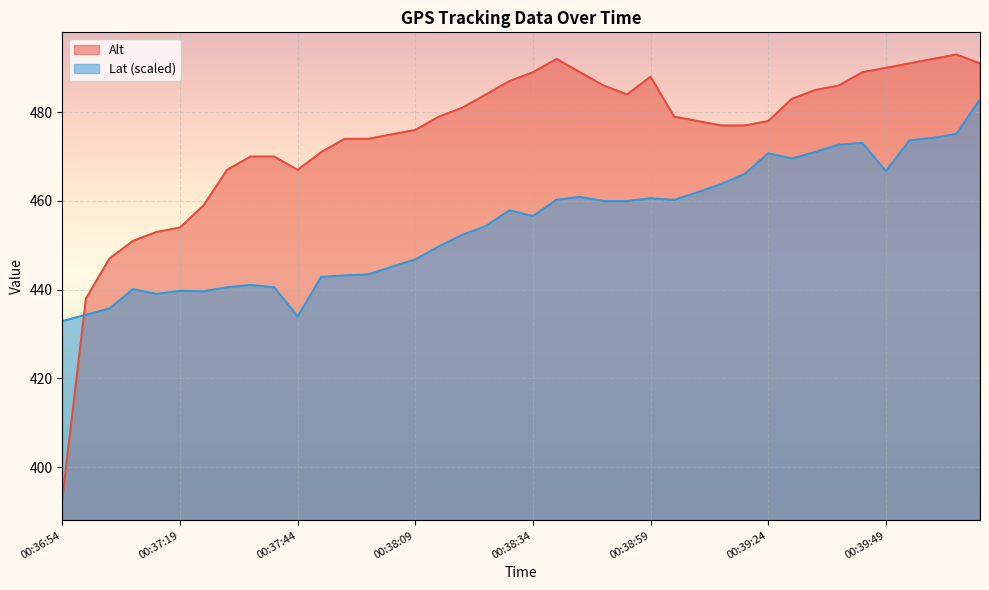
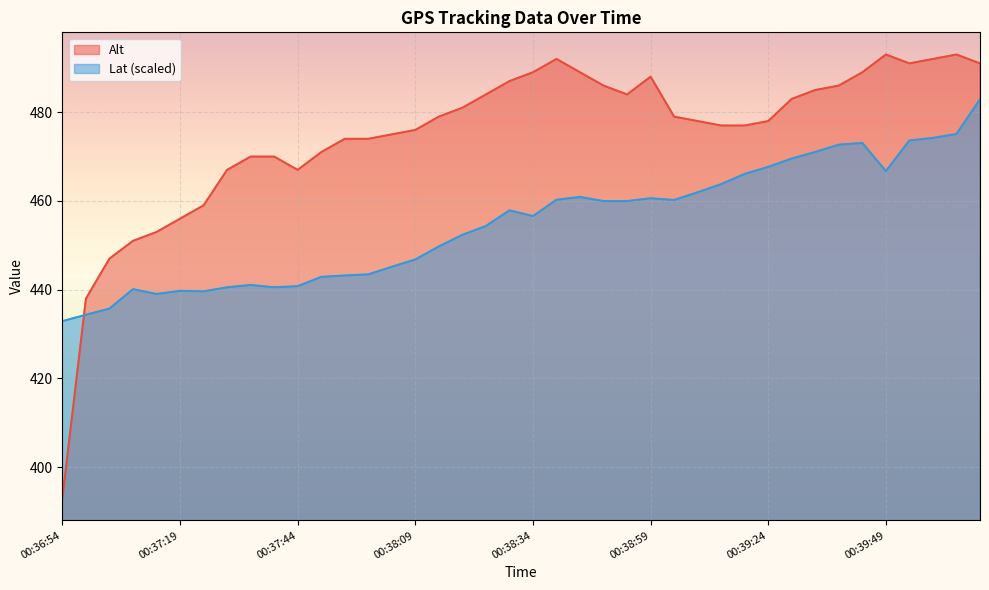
Alt, 00:37:19: 454 -> 456
Lat (scaled), 00:37:44: 434 -> 441
Lat (scaled), 00:39:24: 471 -> 468
Alt, 00:39:49: 490 -> 493
